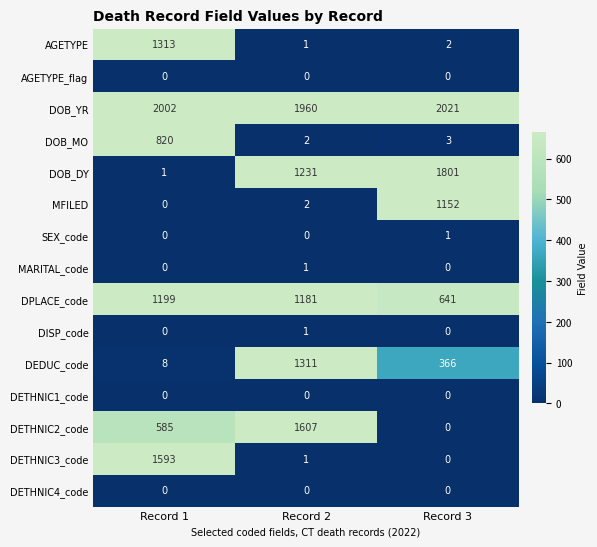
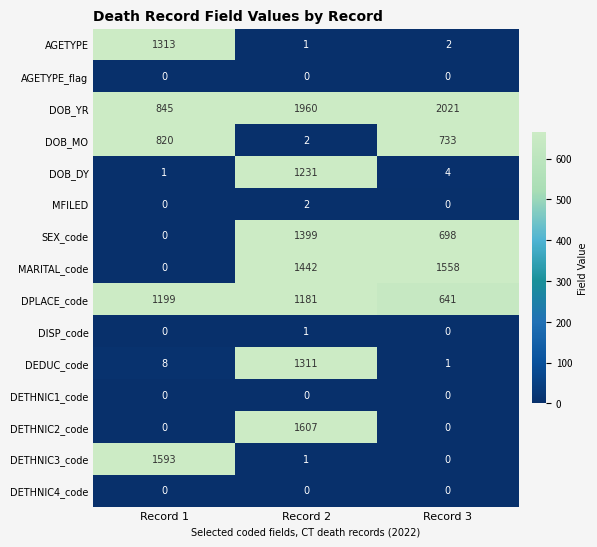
DOB_YR, Record 1: 2002 -> 845
DOB_MO, Record 3: 3 -> 733
DOB_DY, Record 3: 1801 -> 4
MFILED, Record 3: 1152 -> 0
SEX_code, Record 2: 0 -> 1399
SEX_code, Record 3: 1 -> 698
MARITAL_code, Record 2: 1 -> 1442
MARITAL_code, Record 3: 0 -> 1558
DEDUC_code, Record 3: 366 -> 1
DETHNIC2_code, Record 1: 585 -> 0
